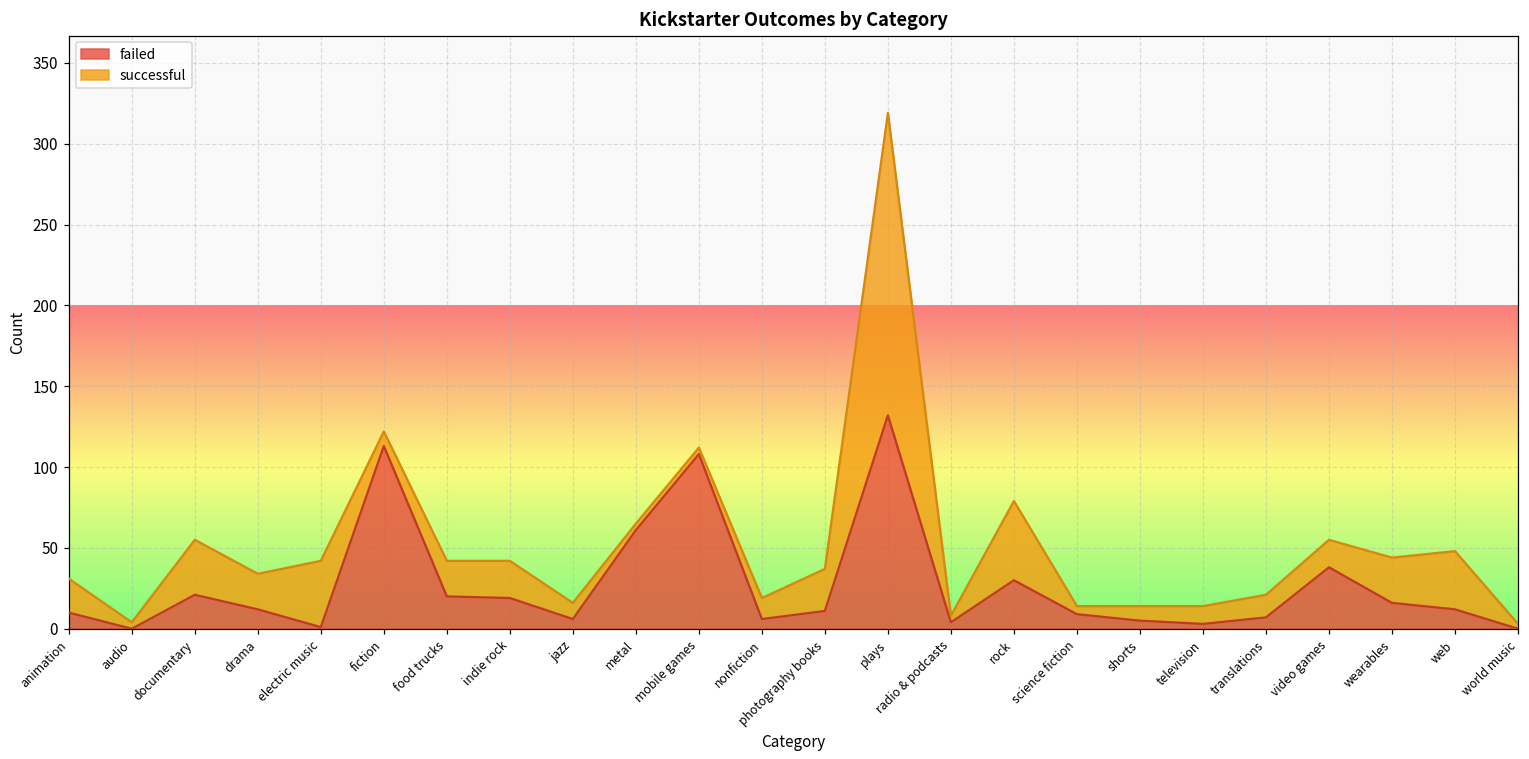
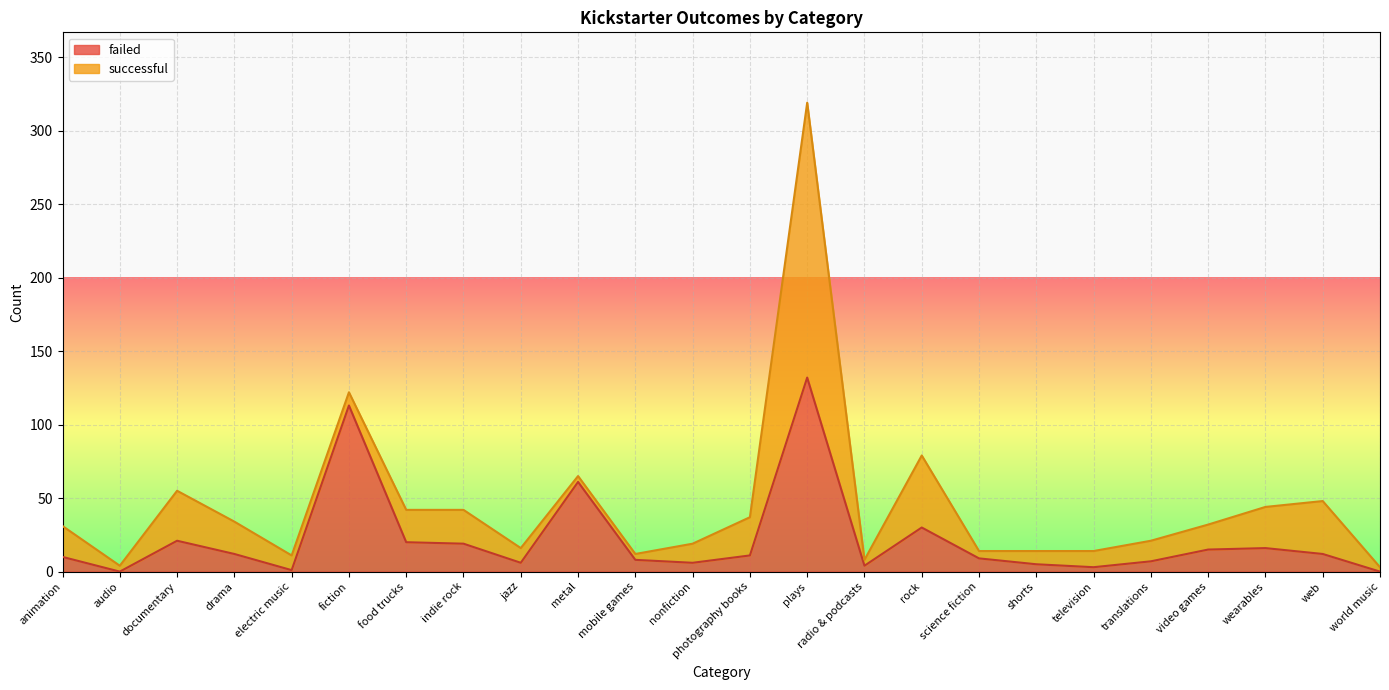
successful, electric music: 41 -> 10
failed, mobile games: 108 -> 8
failed, video games: 38 -> 15
